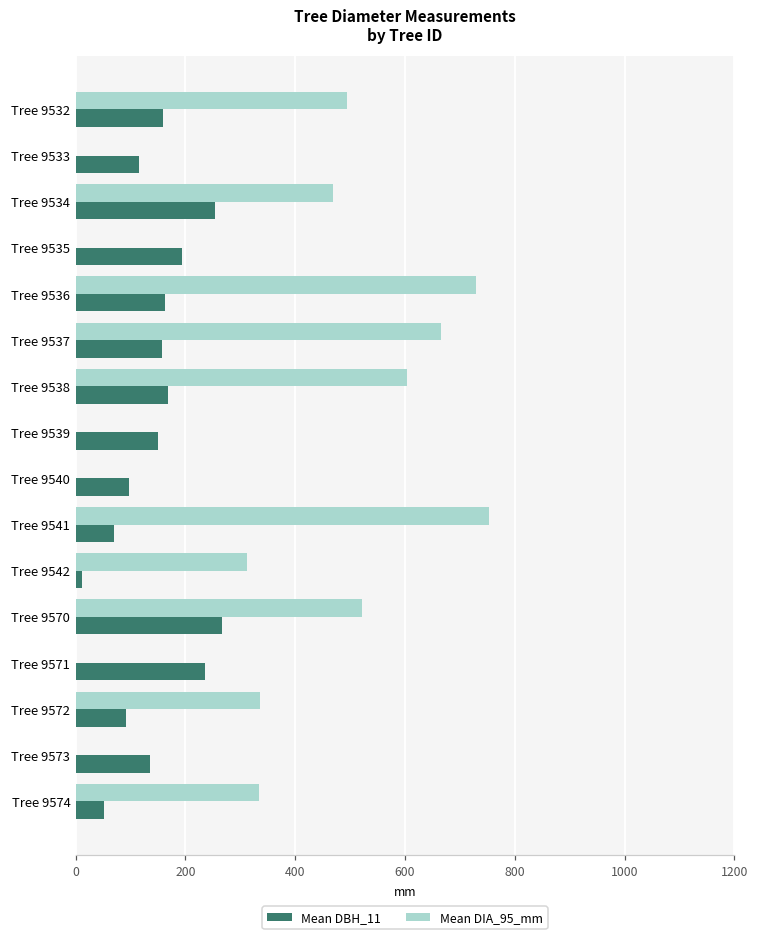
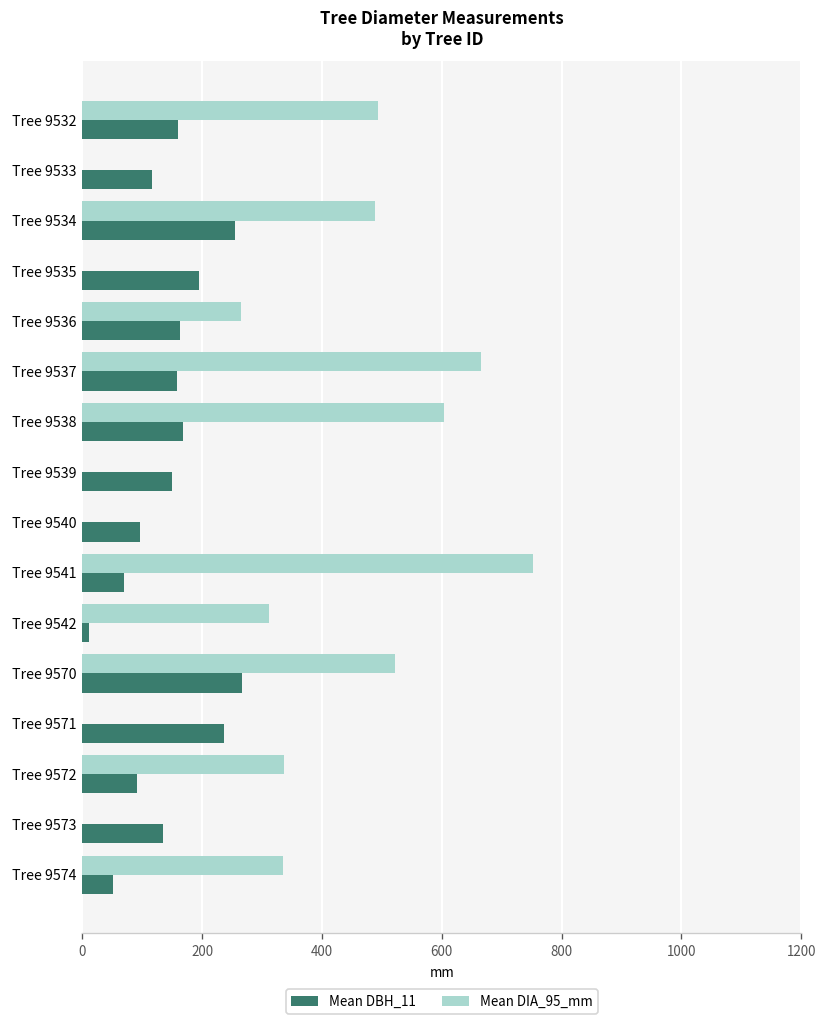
Mean DIA_95_mm, Tree 9534: 470 -> 490
Mean DIA_95_mm, Tree 9536: 730 -> 270
